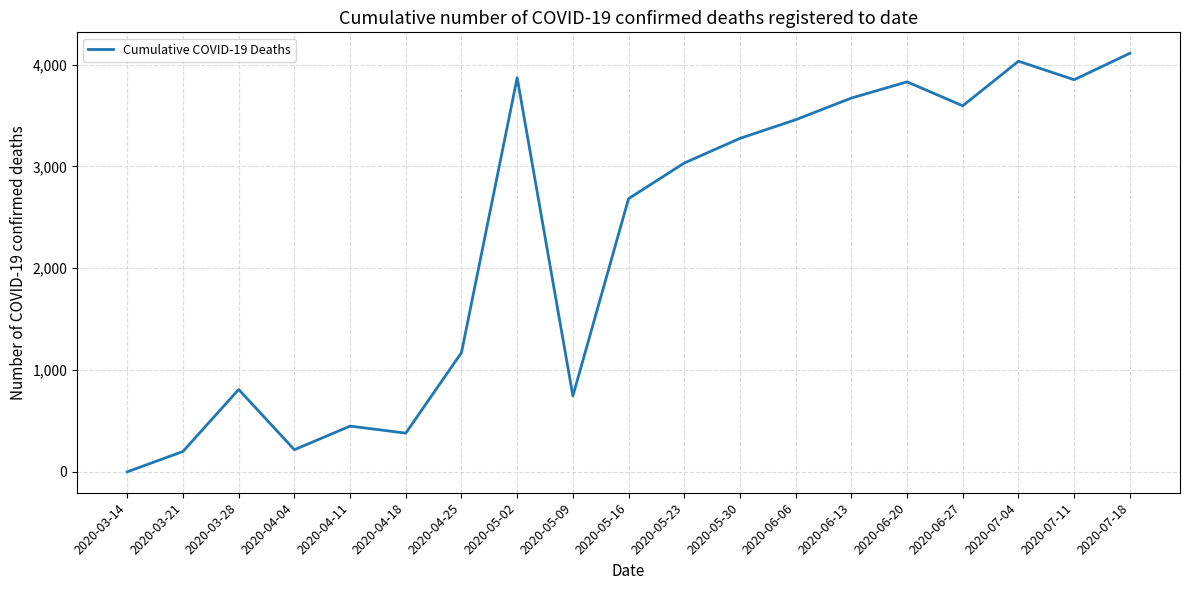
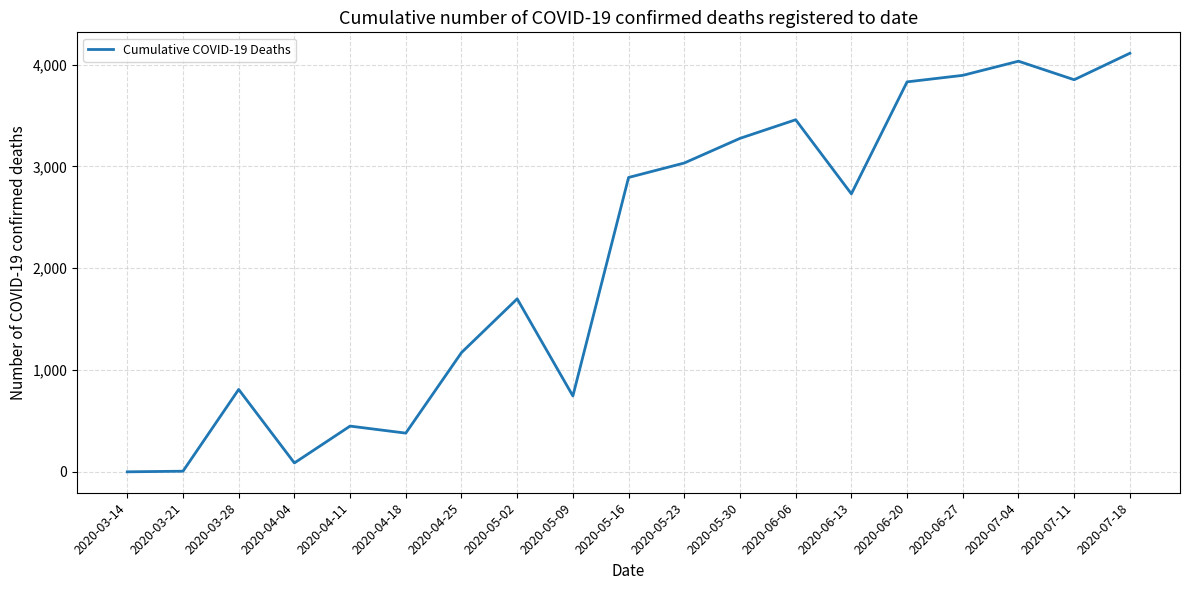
2020-03-21: 200 -> 10
2020-04-04: 220 -> 90
2020-05-02: 3,870 -> 1,700
2020-05-16: 2,680 -> 2,890
2020-06-13: 3,670 -> 2,730
2020-06-27: 3,600 -> 3,900
